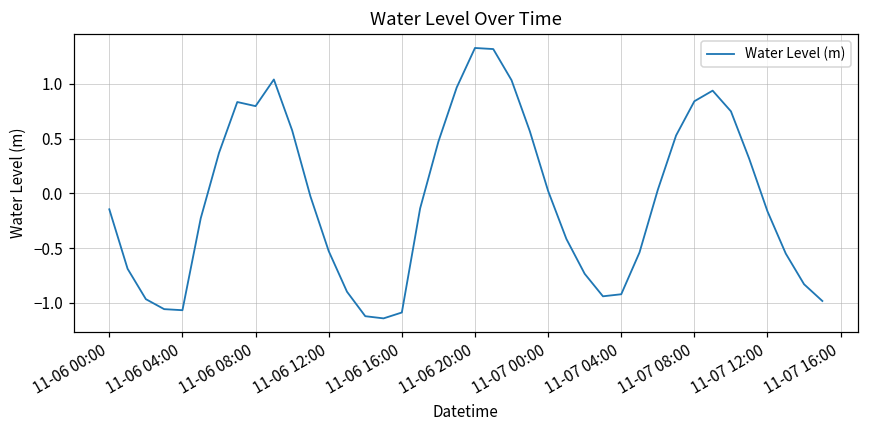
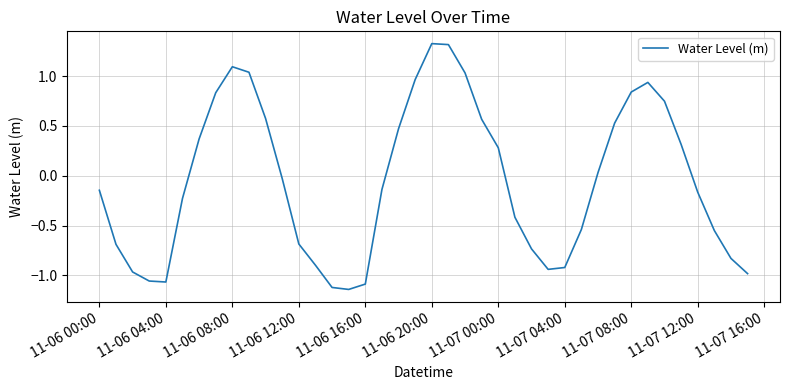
11-06 08:00: 0.8 -> 1.1
11-06 12:00: -0.5 -> -0.7
11-07 00:00: 0.0 -> 0.3
